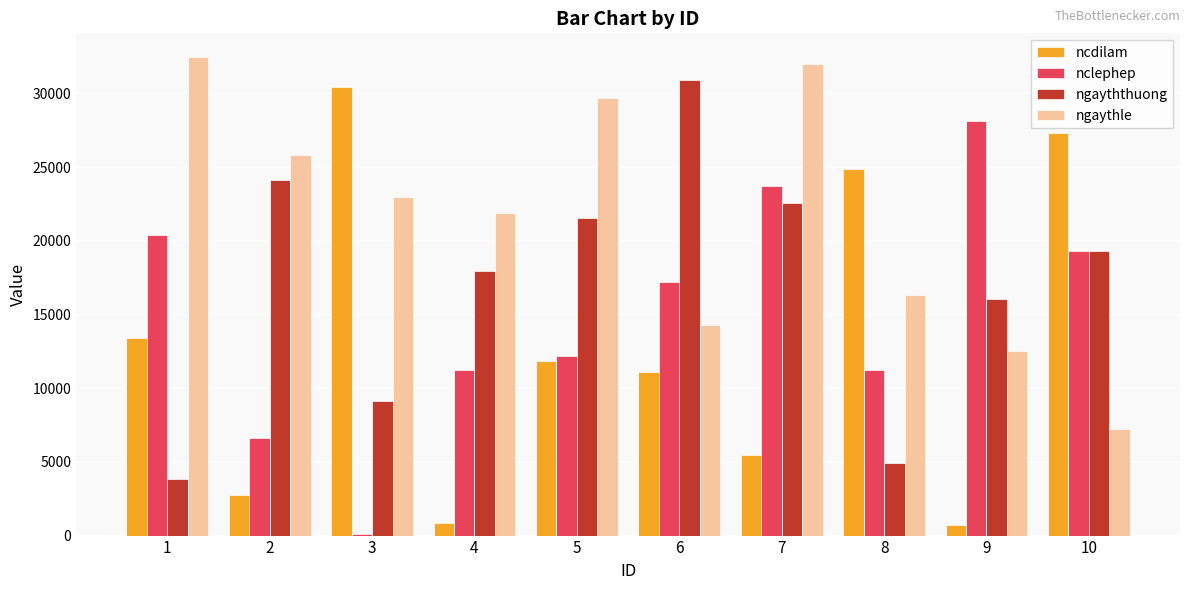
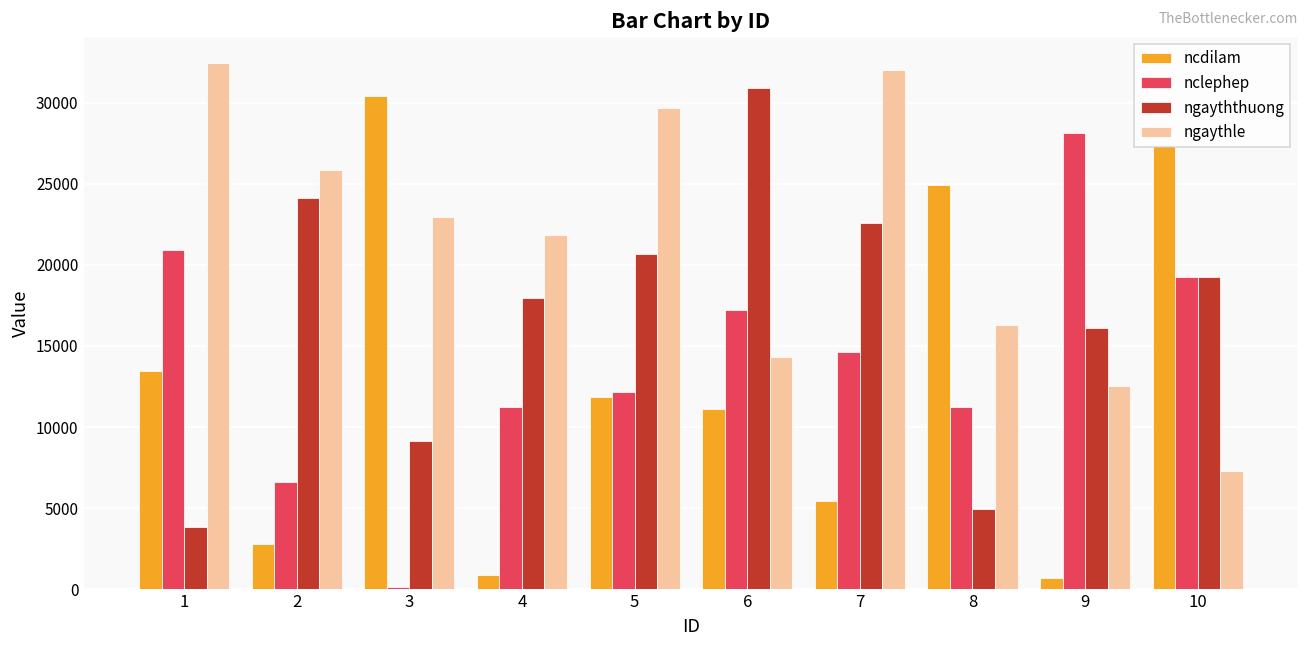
nclephep, 1: 20400 -> 20900
ngayththuong, 5: 21500 -> 20600
nclephep, 7: 23700 -> 14600
